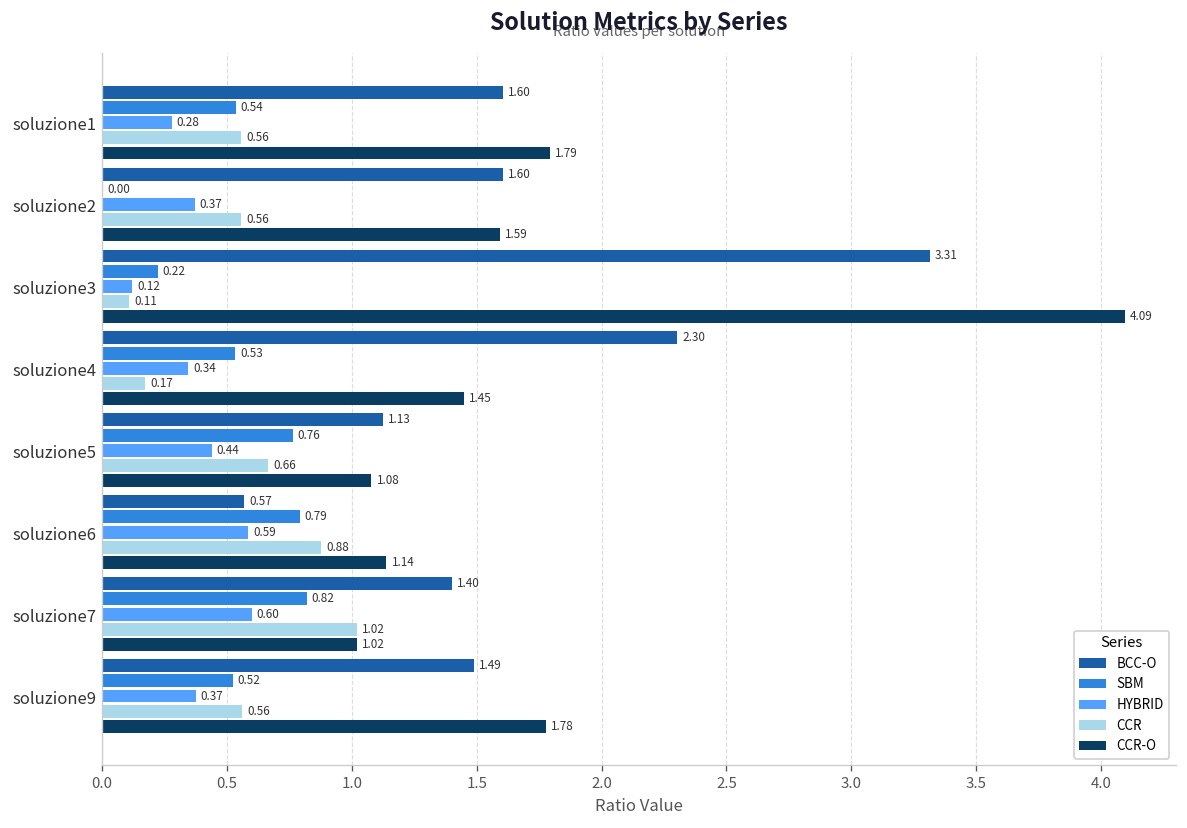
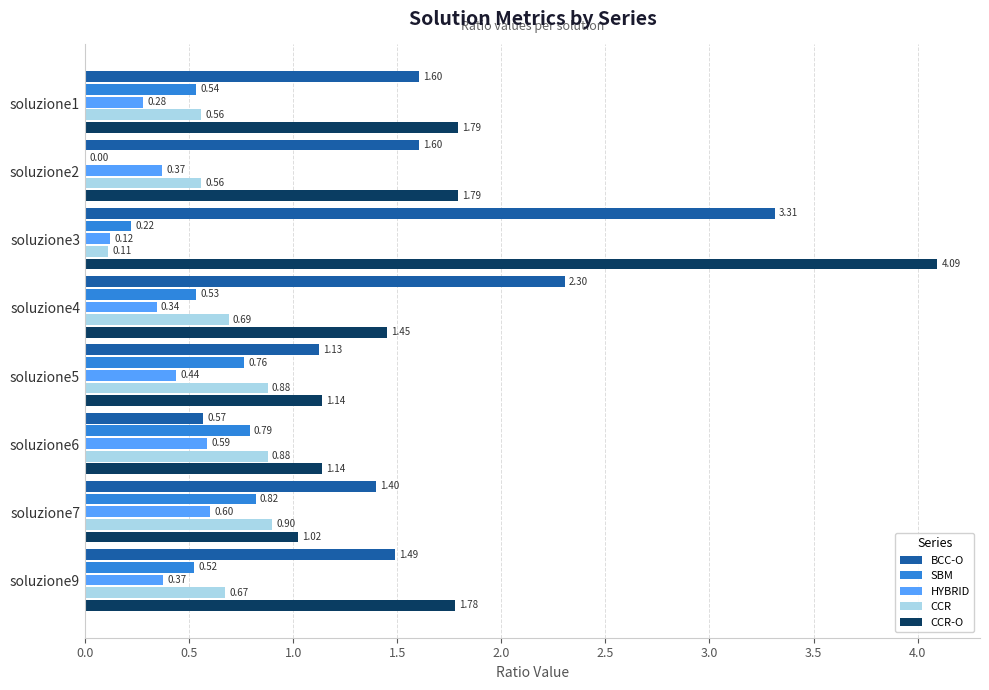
CCR-O, soluzione2: 1.59 -> 1.79
CCR, soluzione4: 0.17 -> 0.69
CCR, soluzione5: 0.66 -> 0.88
CCR-O, soluzione5: 1.08 -> 1.14
CCR, soluzione7: 1.02 -> 0.90
CCR, soluzione9: 0.56 -> 0.67
